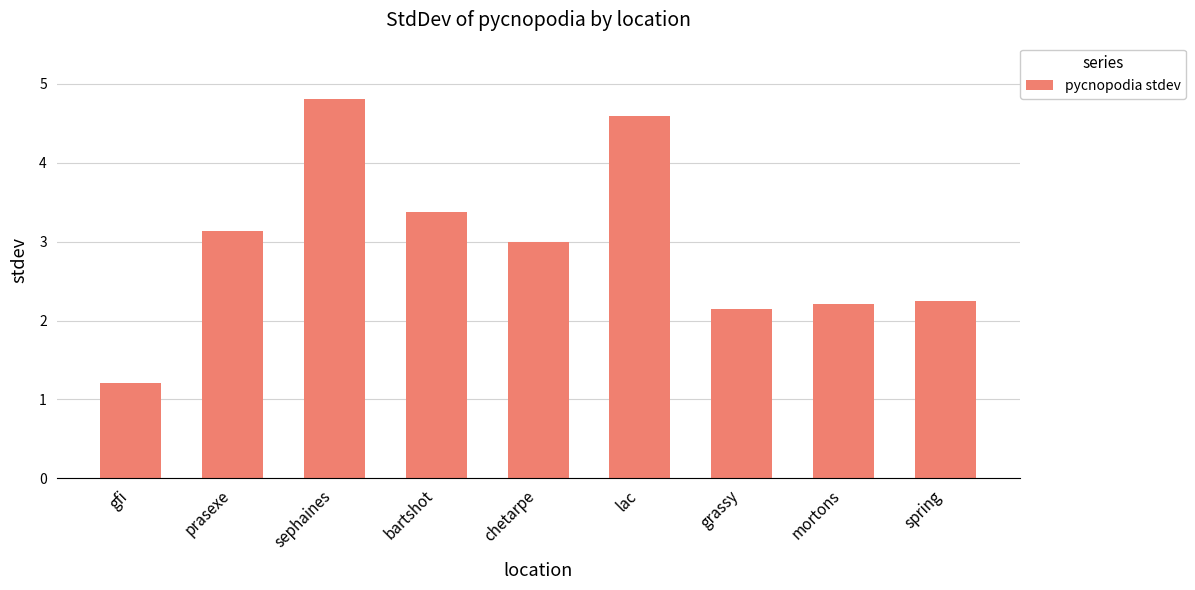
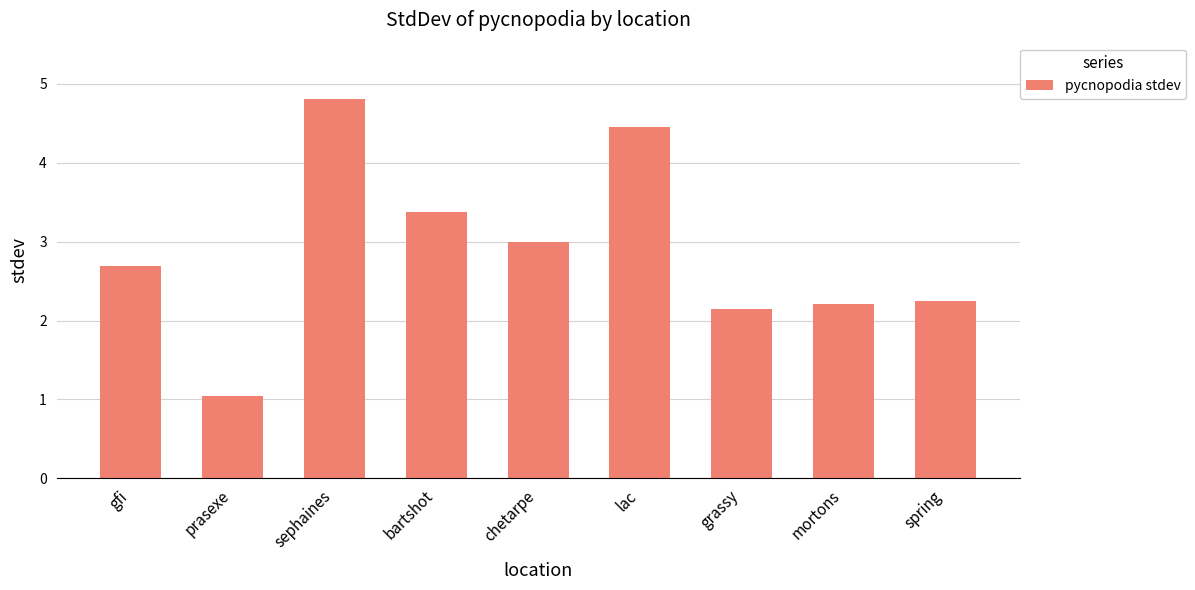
gfi: 1.2 -> 2.7
prasexe: 3.1 -> 1.0
lac: 4.6 -> 4.5
